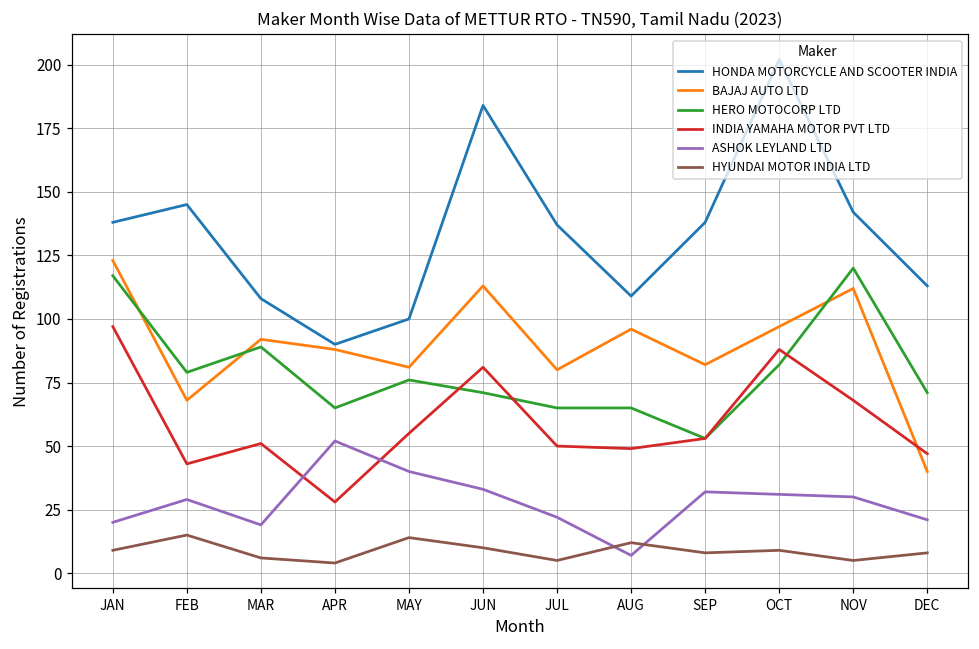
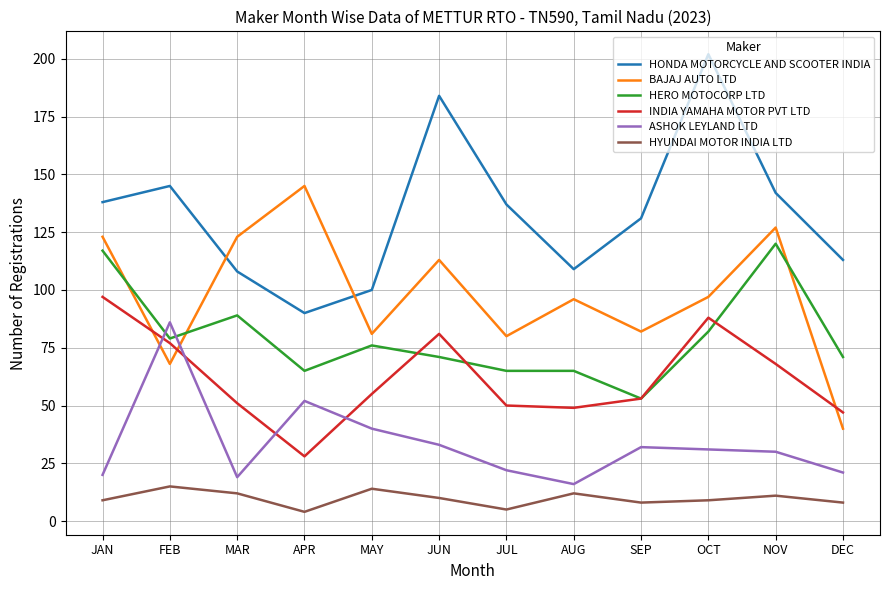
INDIA YAMAHA MOTOR PVT LTD, FEB: 43 -> 77
ASHOK LEYLAND LTD, FEB: 29 -> 86
BAJAJ AUTO LTD, MAR: 92 -> 123
HYUNDAI MOTOR INDIA LTD, MAR: 6 -> 12
BAJAJ AUTO LTD, APR: 88 -> 145
ASHOK LEYLAND LTD, AUG: 7 -> 16
HONDA MOTORCYCLE AND SCOOTER INDIA, SEP: 138 -> 131
BAJAJ AUTO LTD, NOV: 112 -> 127
HYUNDAI MOTOR INDIA LTD, NOV: 5 -> 11
